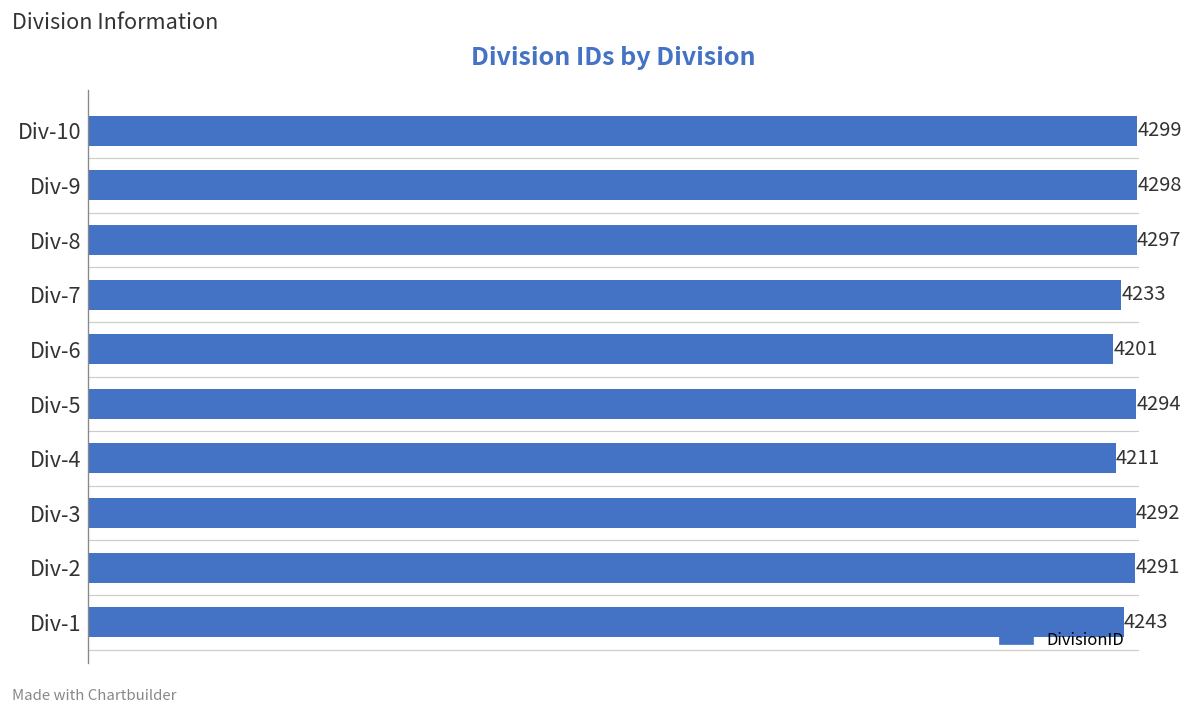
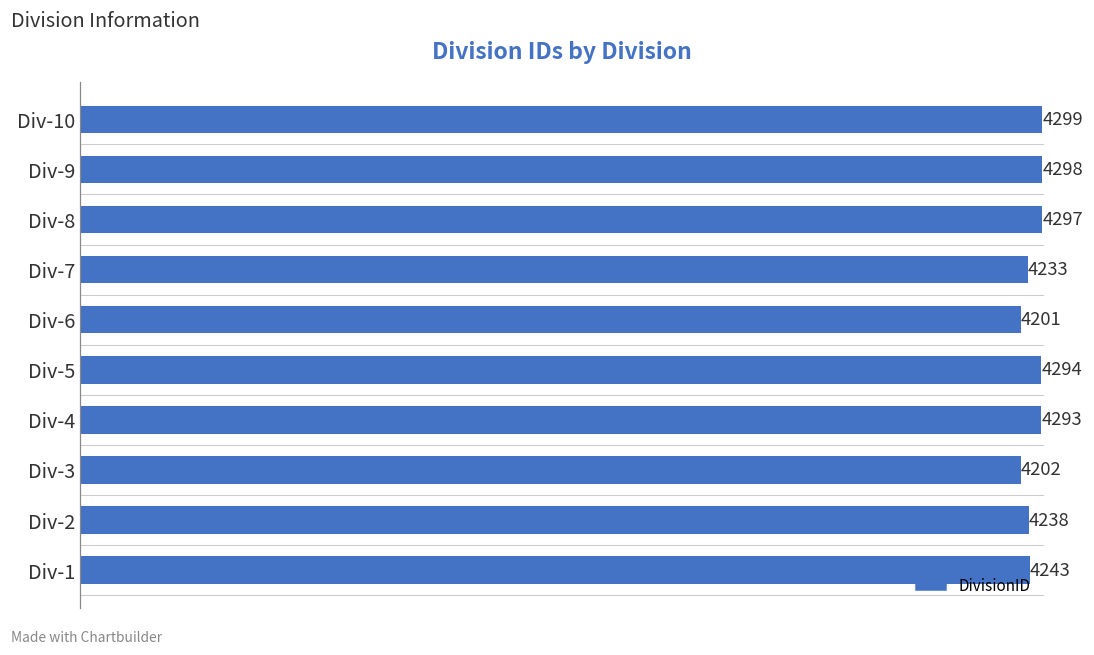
Div-4: 4211 -> 4293
Div-3: 4292 -> 4202
Div-2: 4291 -> 4238
